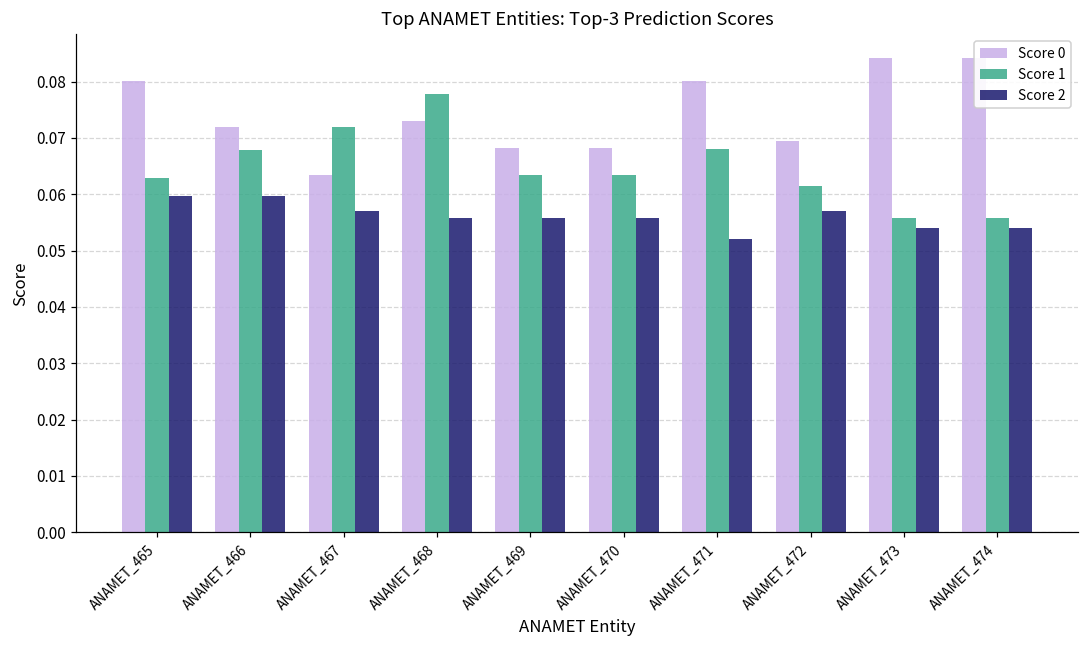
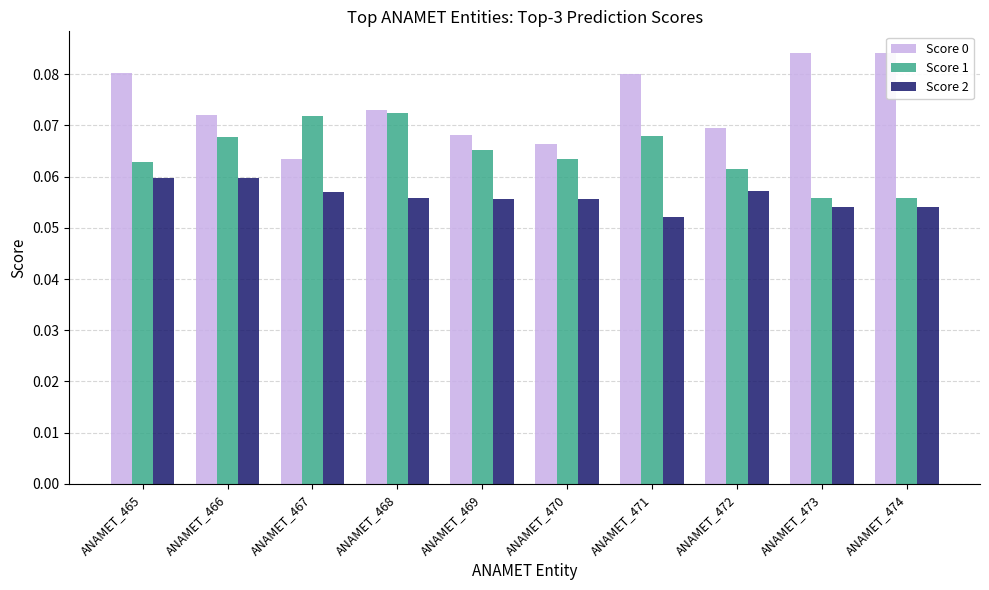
Score 1, ANAMET_468: 0.078 -> 0.072
Score 1, ANAMET_469: 0.063 -> 0.065
Score 0, ANAMET_470: 0.068 -> 0.066
